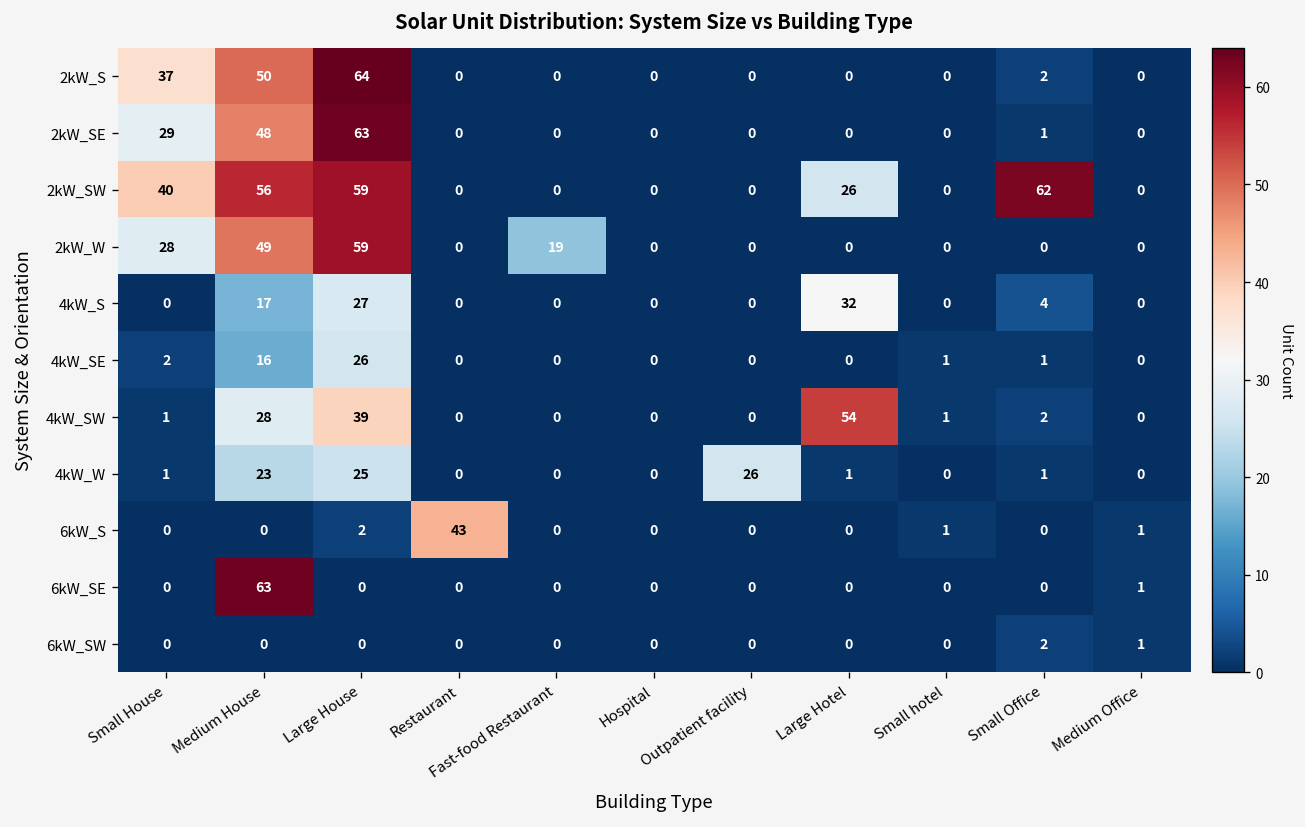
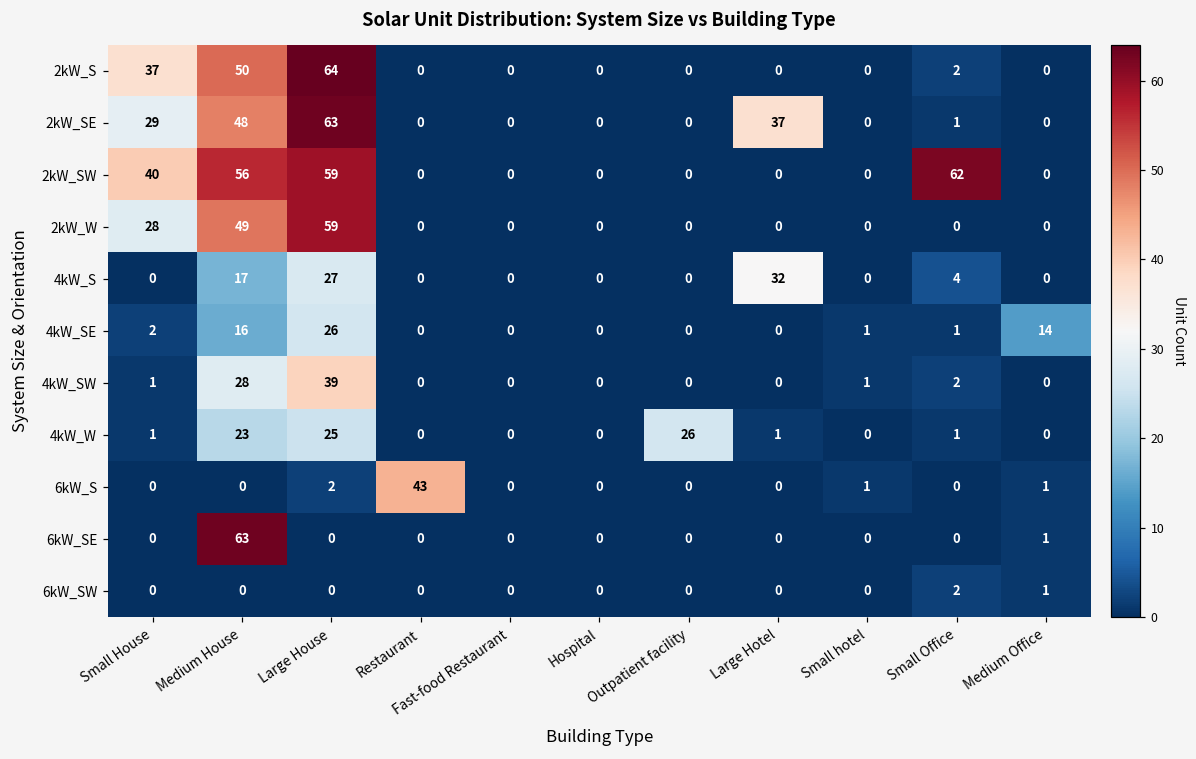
2kW_SE, Large Hotel: 0 -> 37
2kW_SW, Large Hotel: 26 -> 0
2kW_W, Fast-food Restaurant: 19 -> 0
4kW_SE, Medium Office: 0 -> 14
4kW_SW, Large Hotel: 54 -> 0
